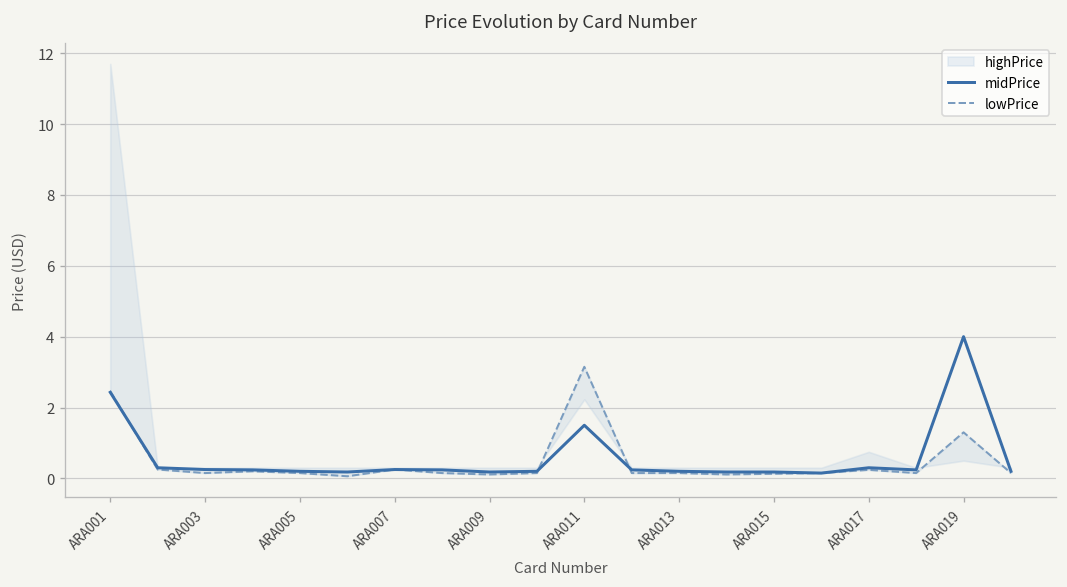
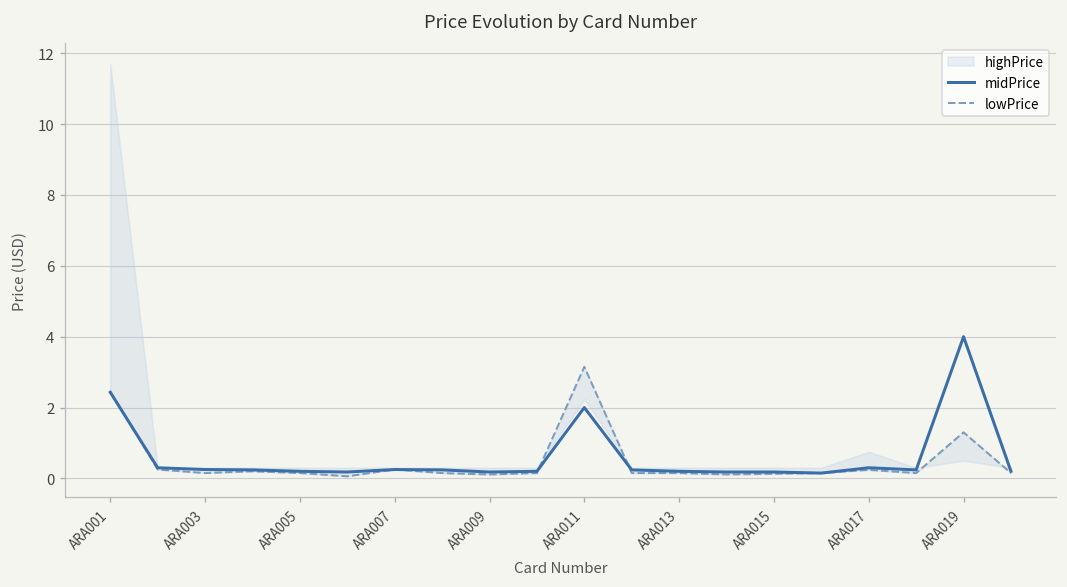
midPrice, ARA011: 1.5 -> 2.0
